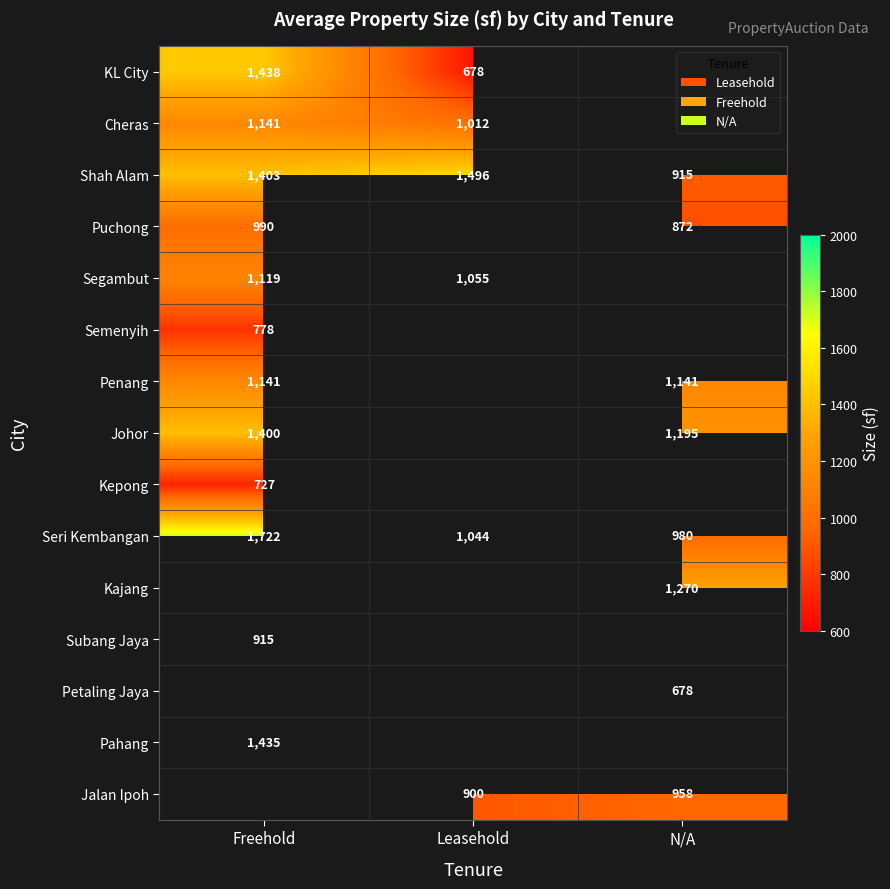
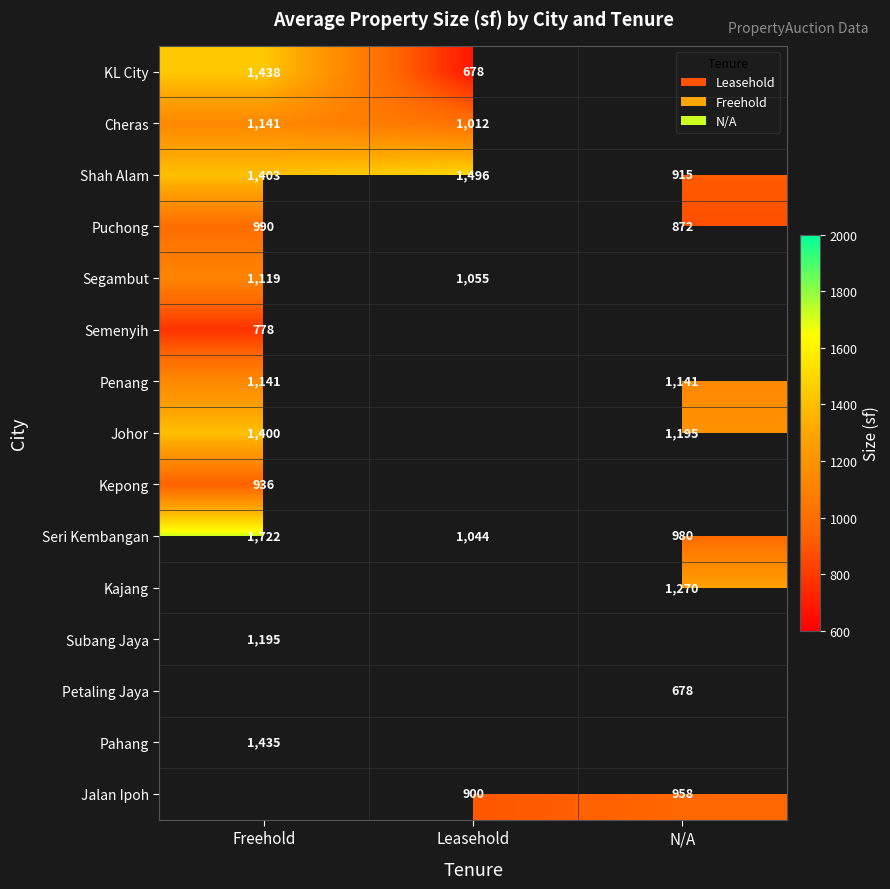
Kepong, Freehold: 727 -> 936
Subang Jaya, Freehold: 915 -> 1,195
